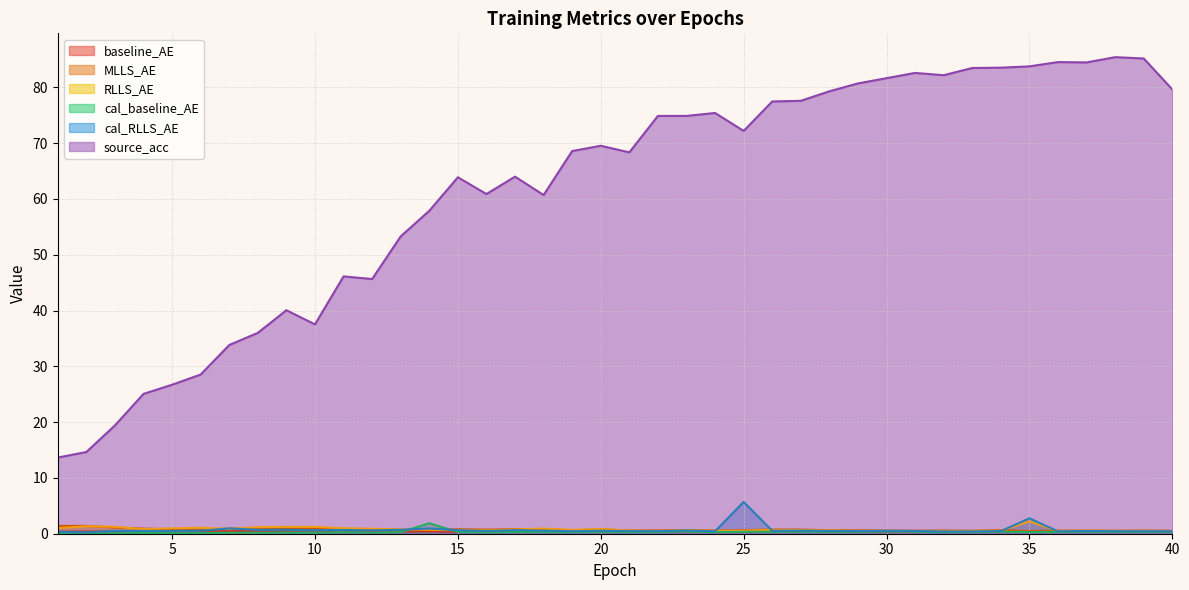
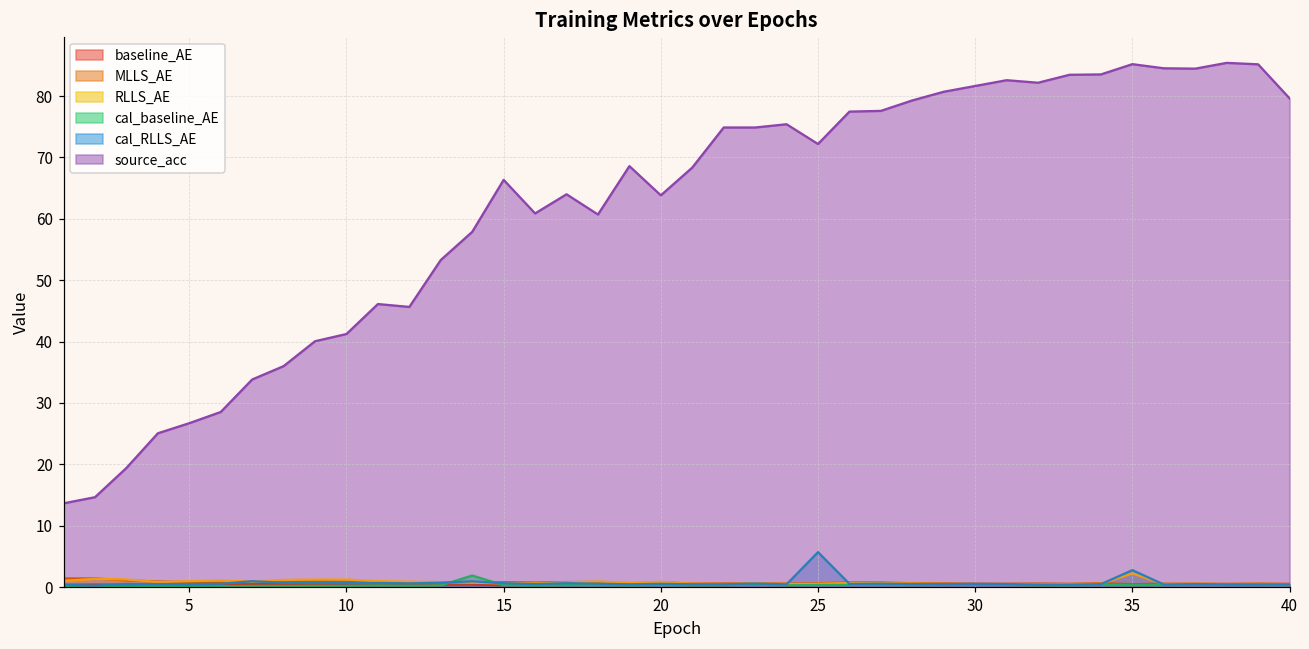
source_acc, 10: 38 -> 41
source_acc, 15: 64 -> 66
source_acc, 20: 70 -> 64
source_acc, 35: 84 -> 85
